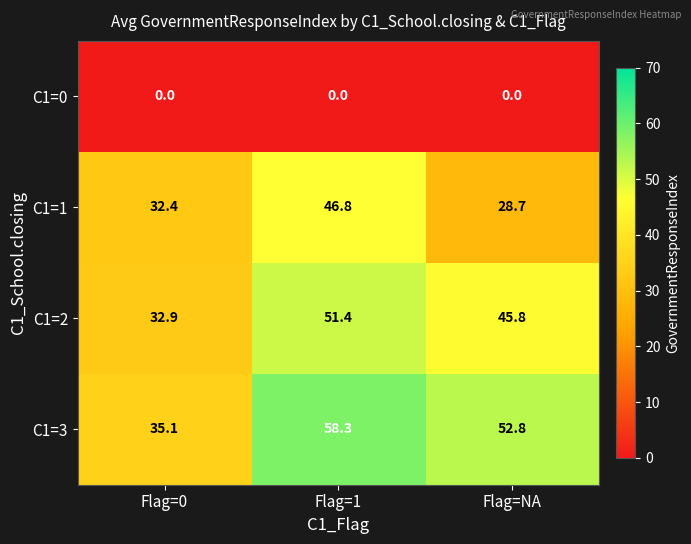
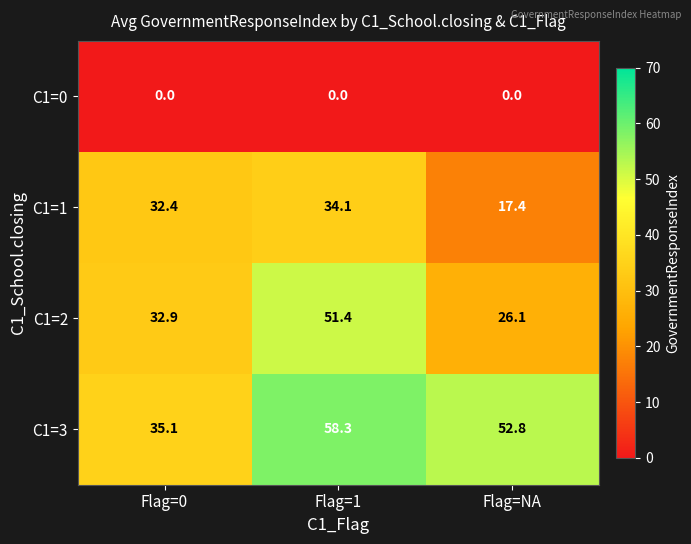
C1=1, Flag=1: 46.8 -> 34.1
C1=1, Flag=NA: 28.7 -> 17.4
C1=2, Flag=NA: 45.8 -> 26.1
